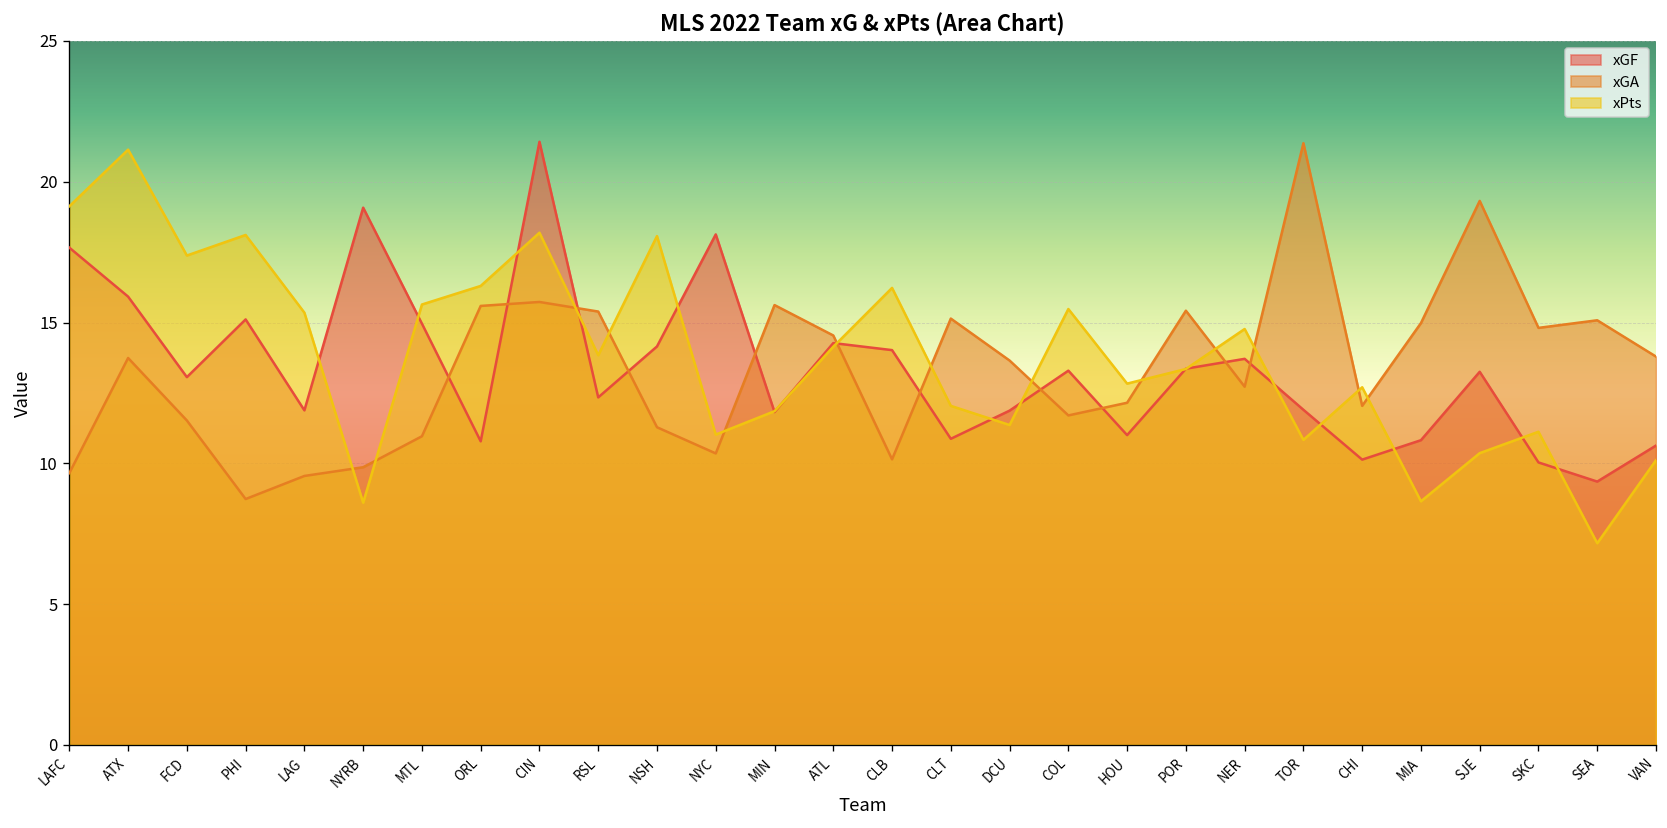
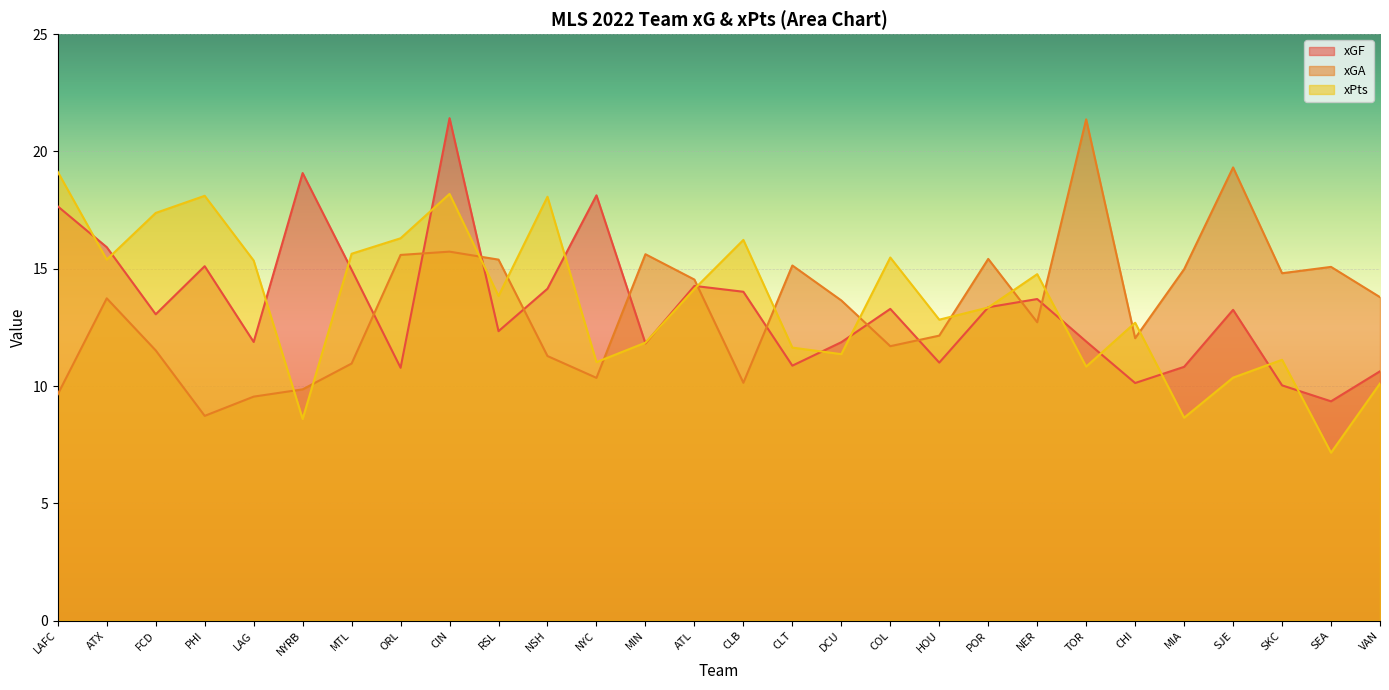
xPts, ATX: 21.1 -> 15.4
xPts, CLT: 12.0 -> 11.6
